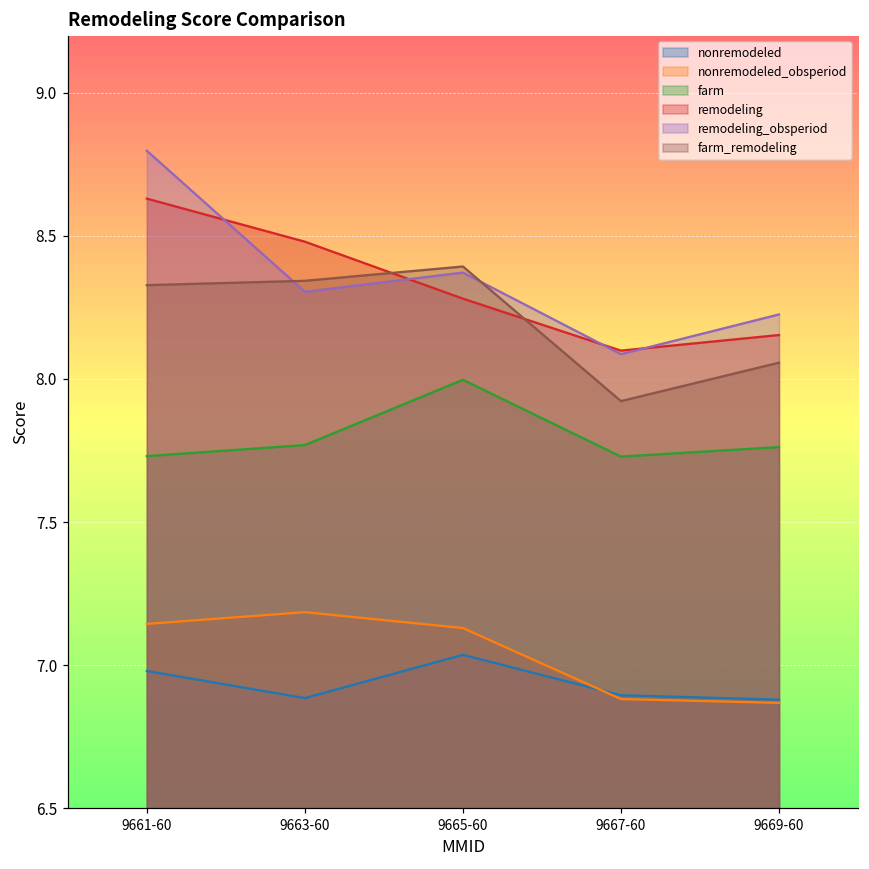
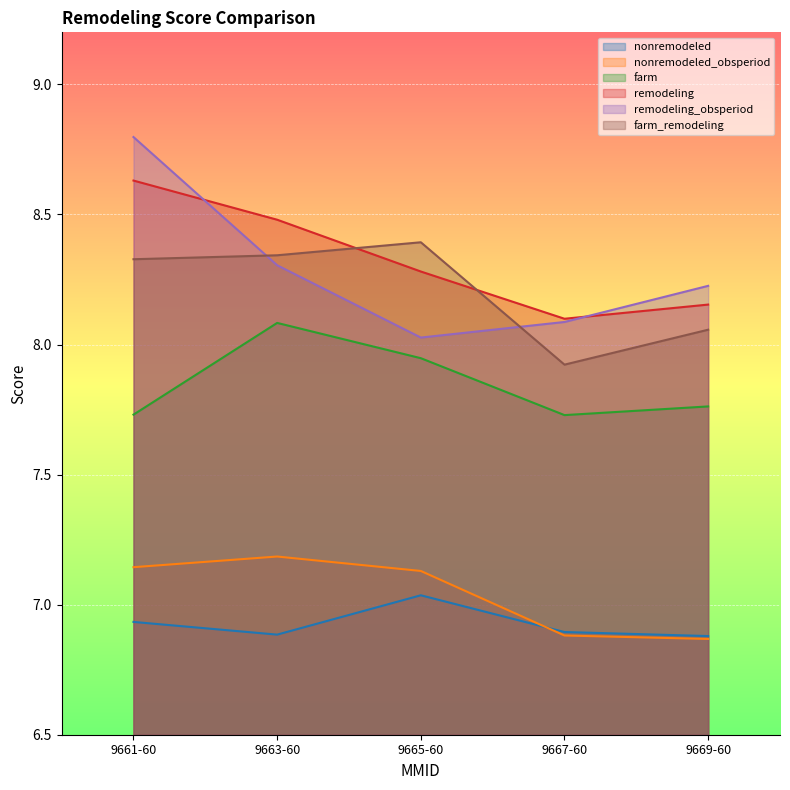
nonremodeled, 9661-60: 6.98 -> 6.93
farm, 9663-60: 7.77 -> 8.08
farm, 9665-60: 8.00 -> 7.95
remodeling_obsperiod, 9665-60: 8.37 -> 8.03
